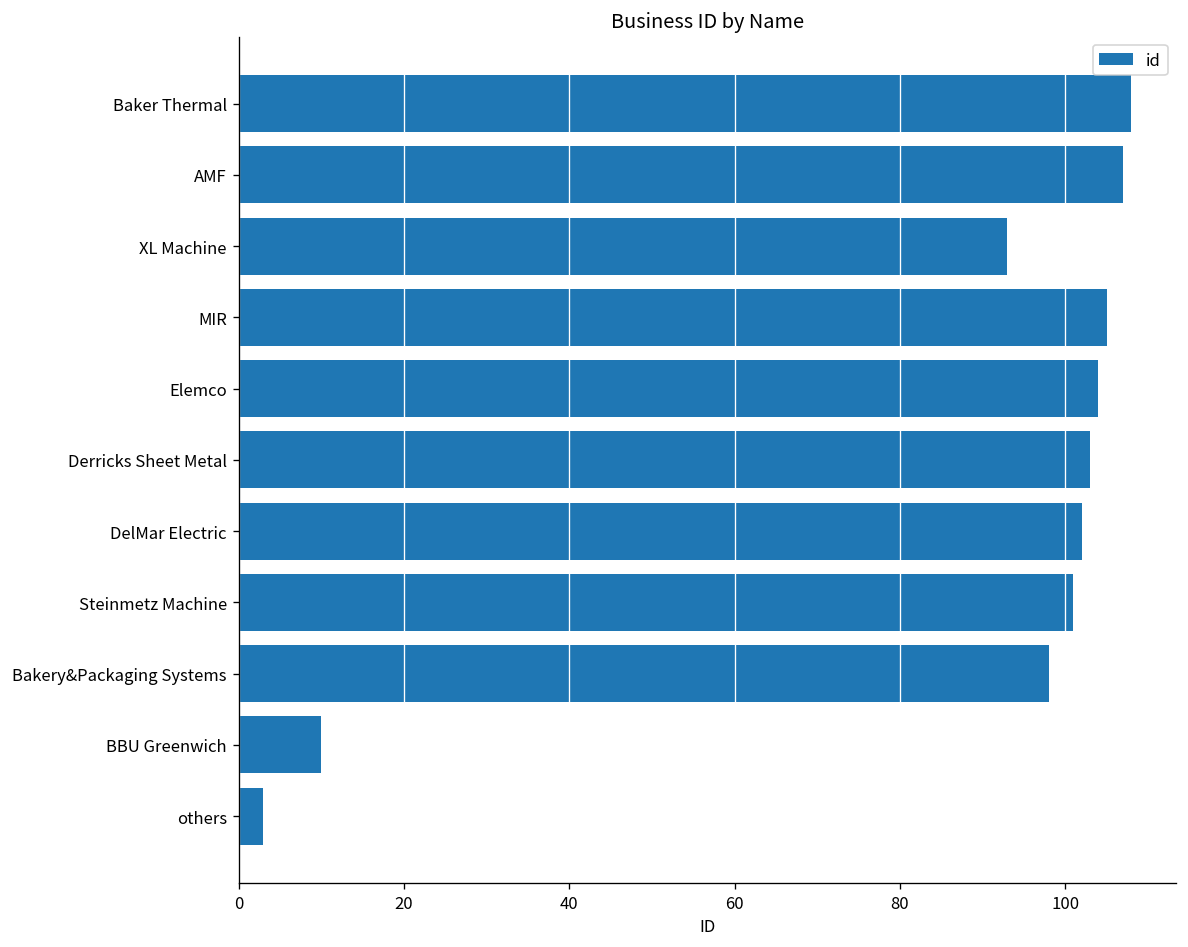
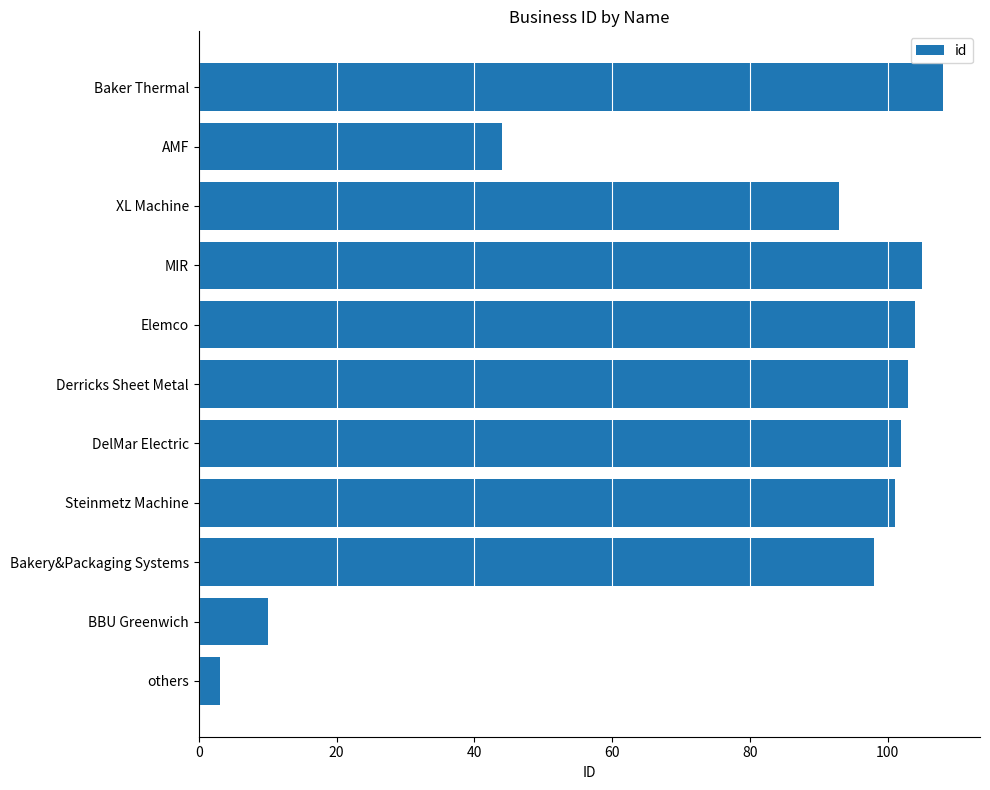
AMF: 107 -> 44
